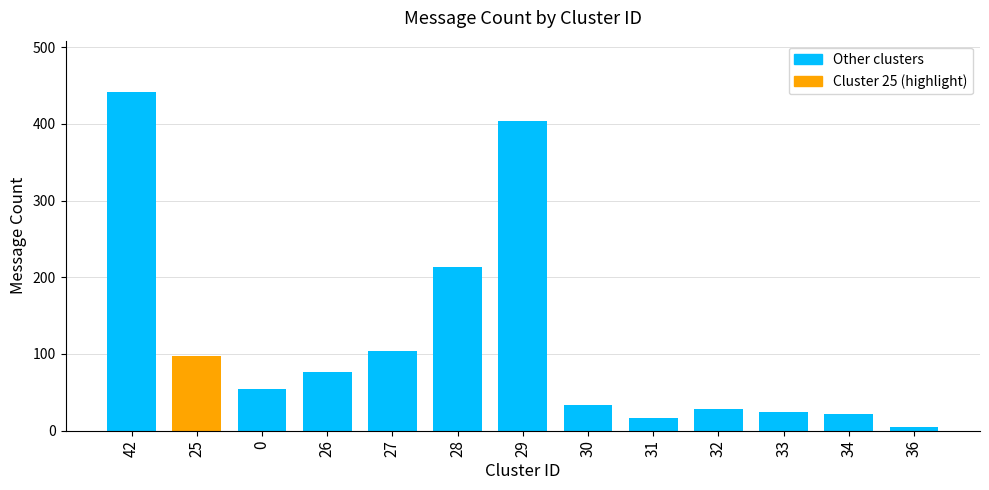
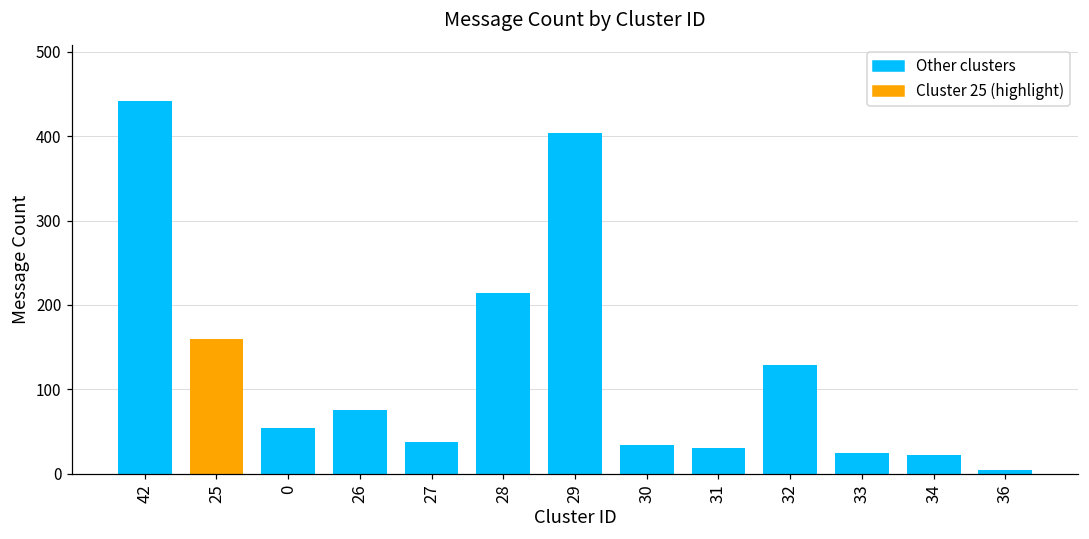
25: 100 -> 160
27: 100 -> 40
31: 20 -> 30
32: 30 -> 130
